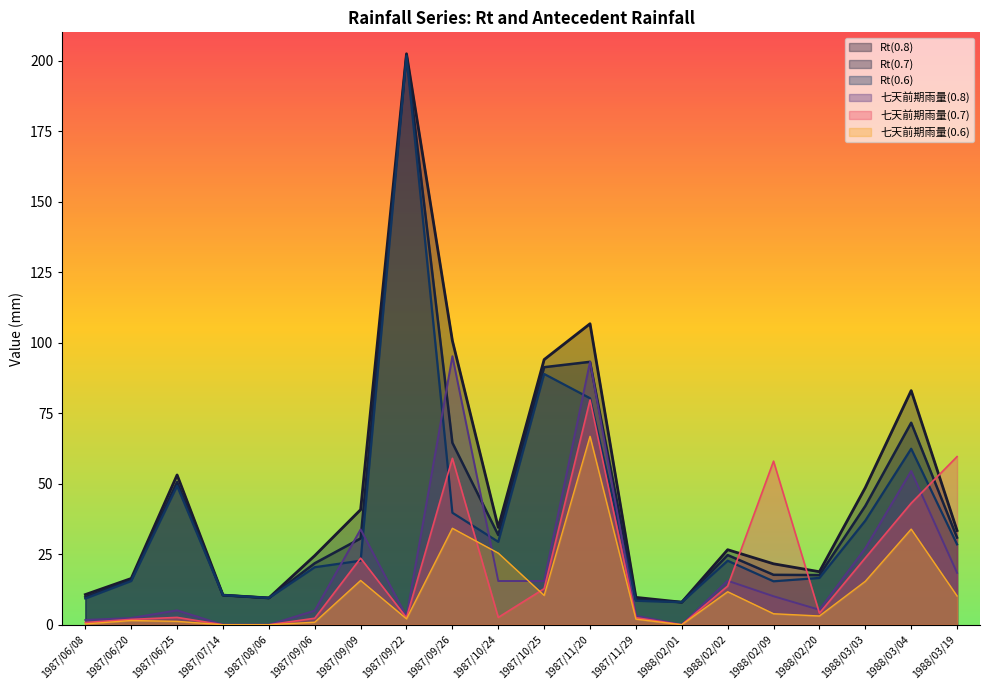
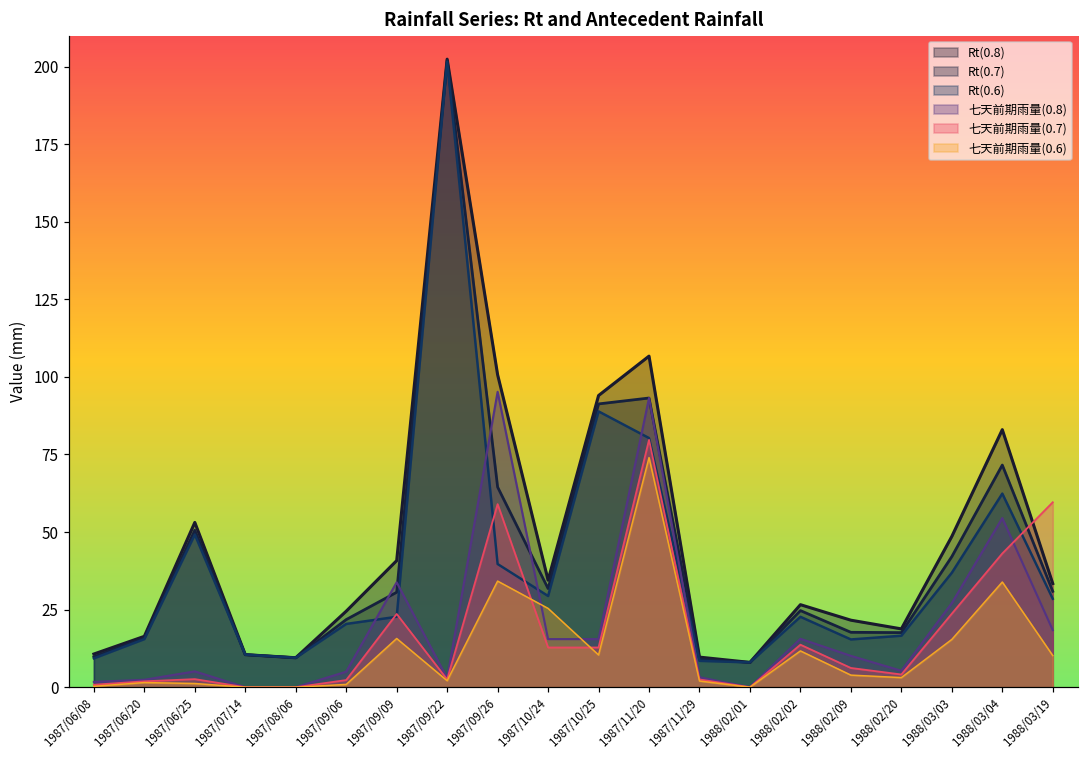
七天前期雨量(0.7), 1987/10/24: 3 -> 13
七天前期雨量(0.6), 1987/11/20: 67 -> 74
七天前期雨量(0.7), 1988/02/09: 58 -> 6
